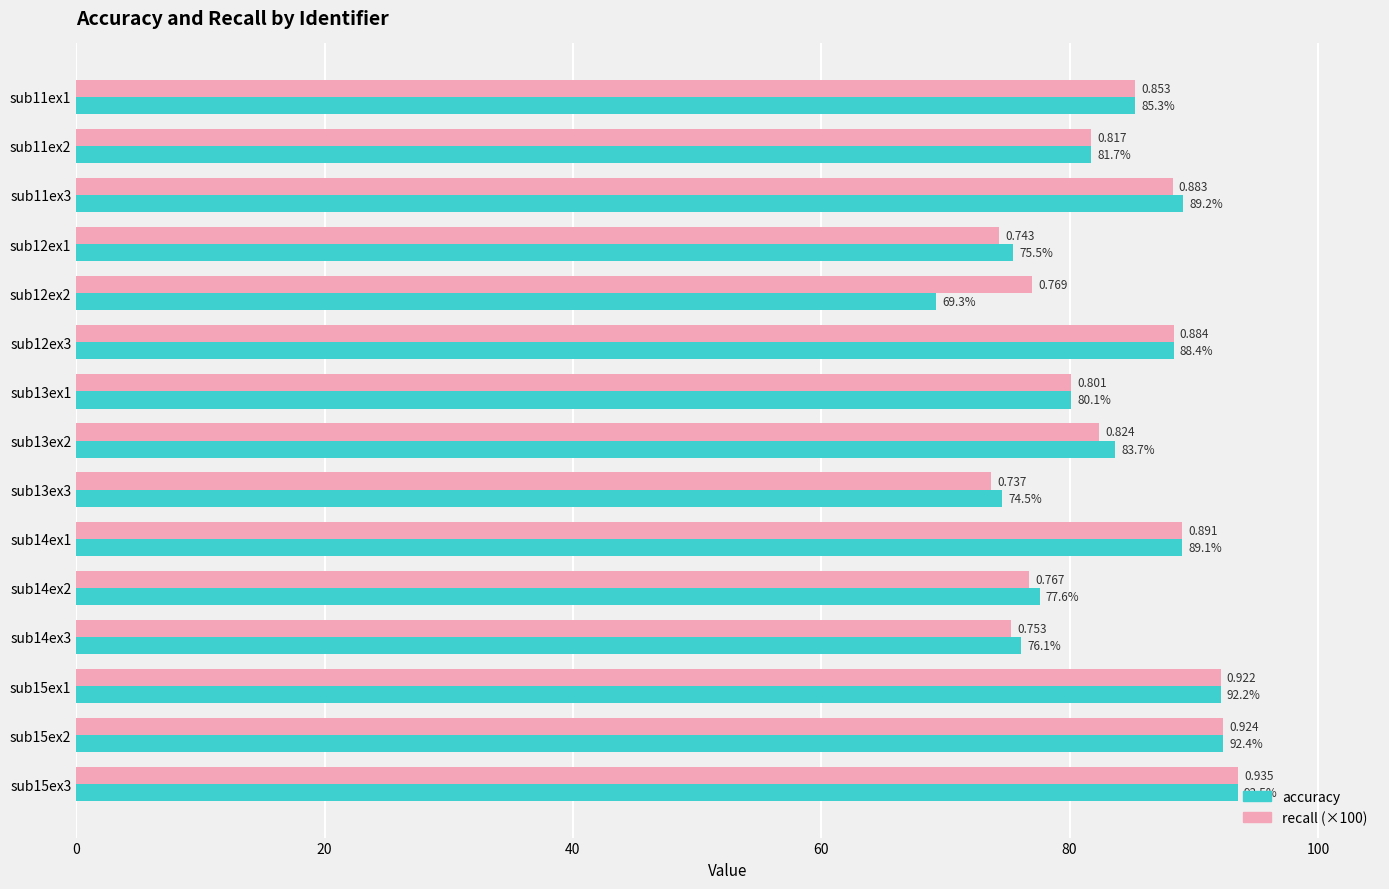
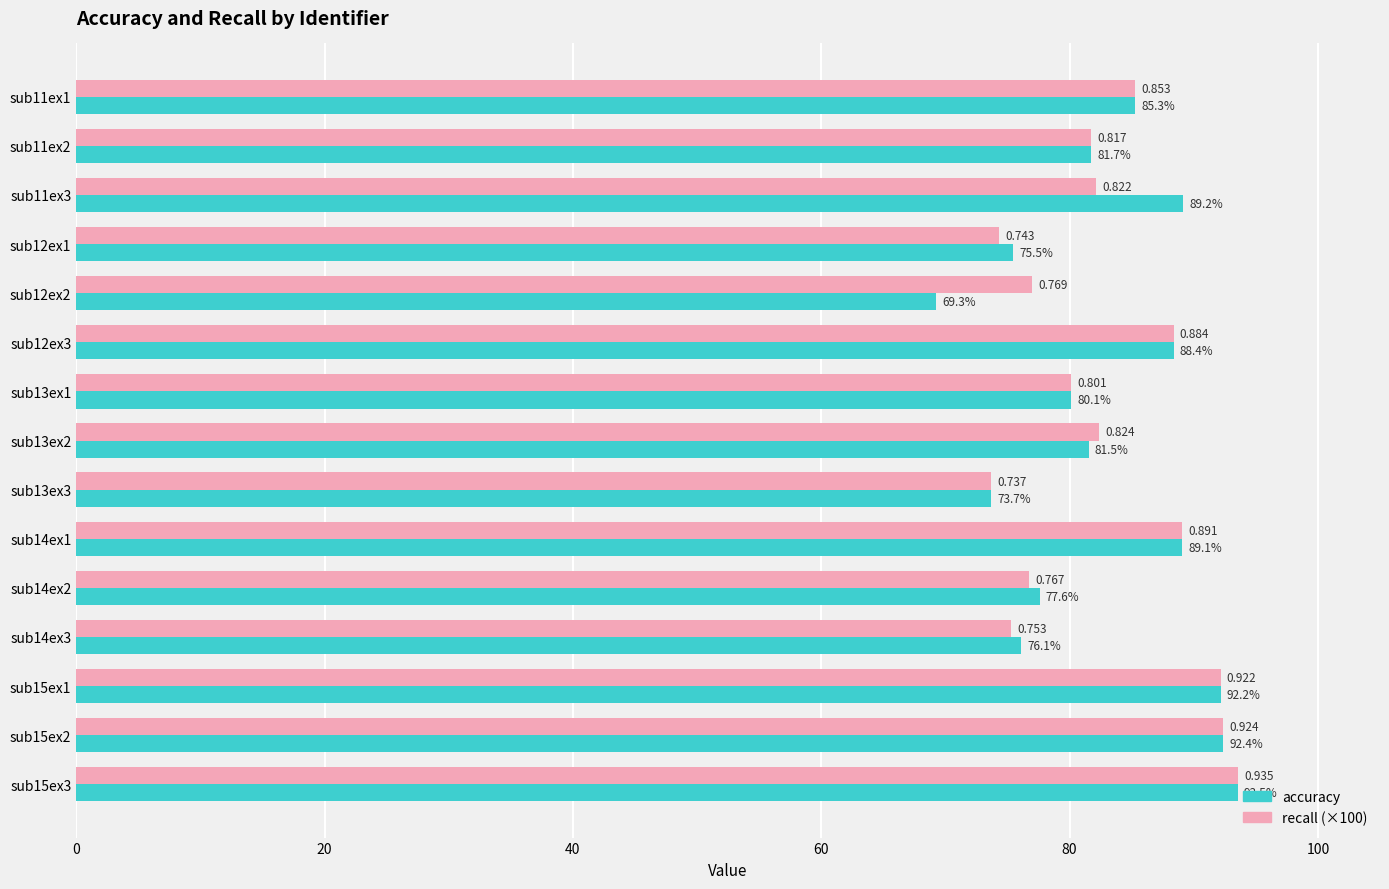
recall (×100), sub11ex3: 0.883 -> 0.822
accuracy, sub13ex2: 83.7% -> 81.5%
accuracy, sub13ex3: 74.5% -> 73.7%
